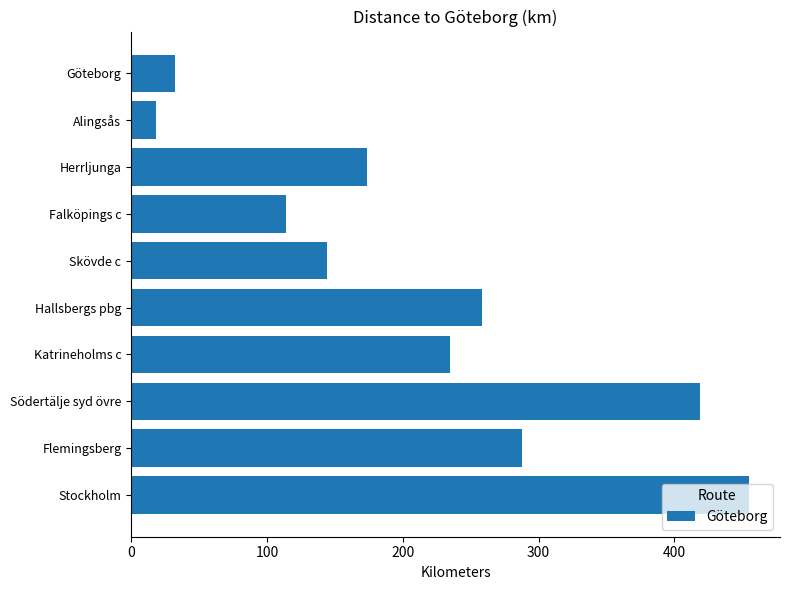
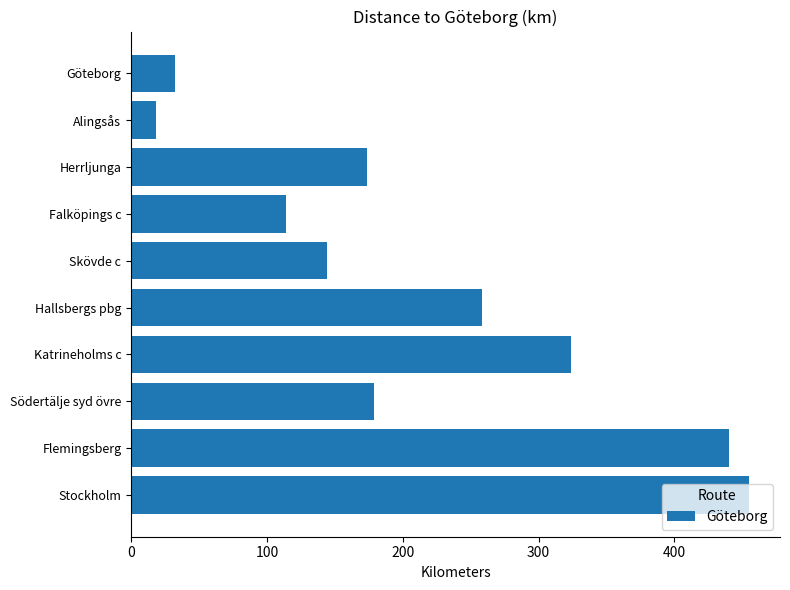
Katrineholms c: 235 -> 324
Södertälje syd övre: 419 -> 179
Flemingsberg: 288 -> 440
